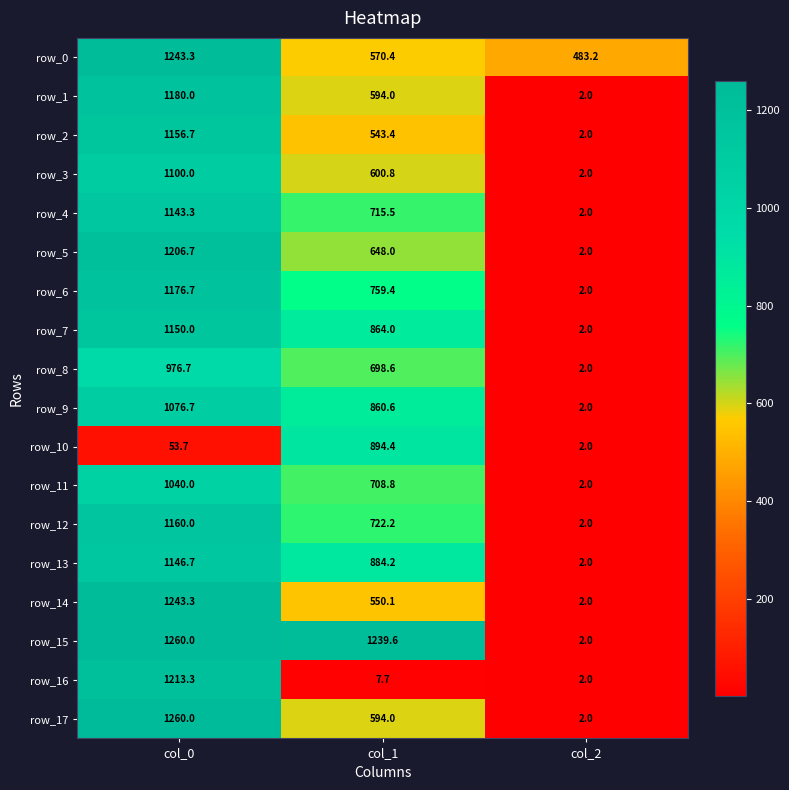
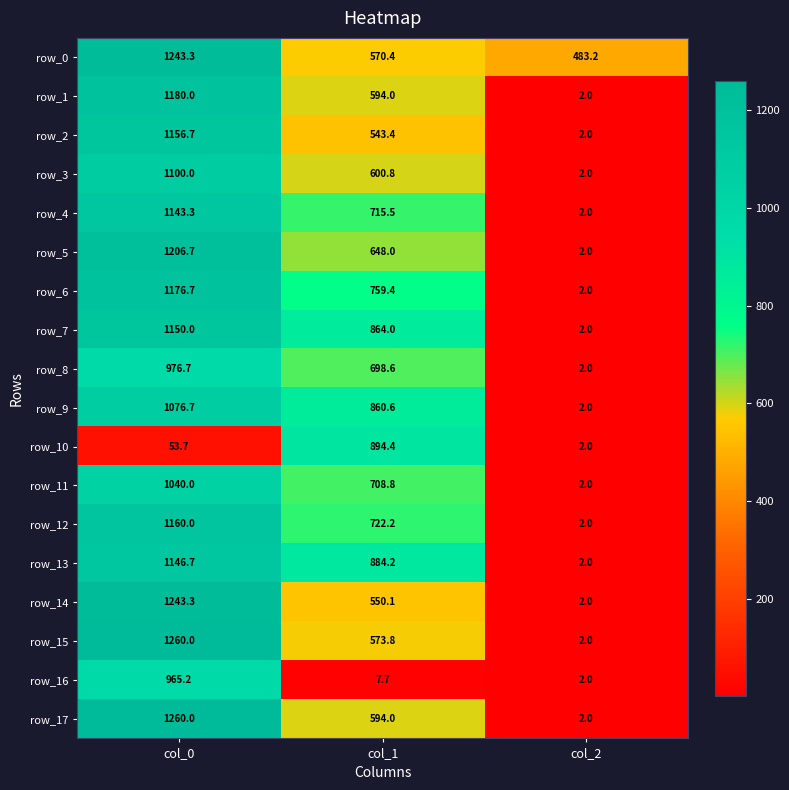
row_15, col_1: 1239.6 -> 573.8
row_16, col_0: 1213.3 -> 965.2
